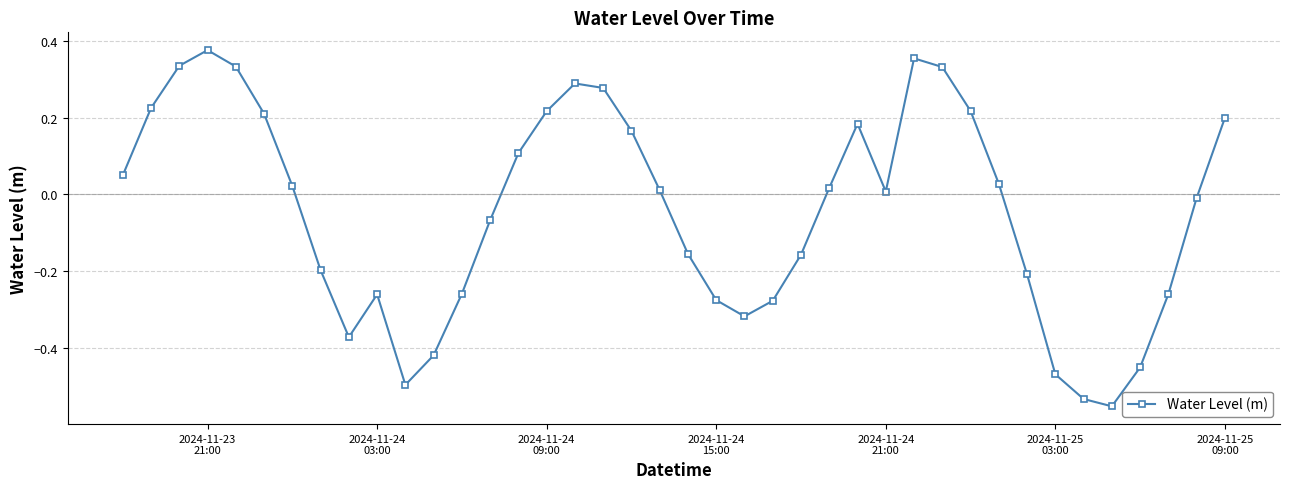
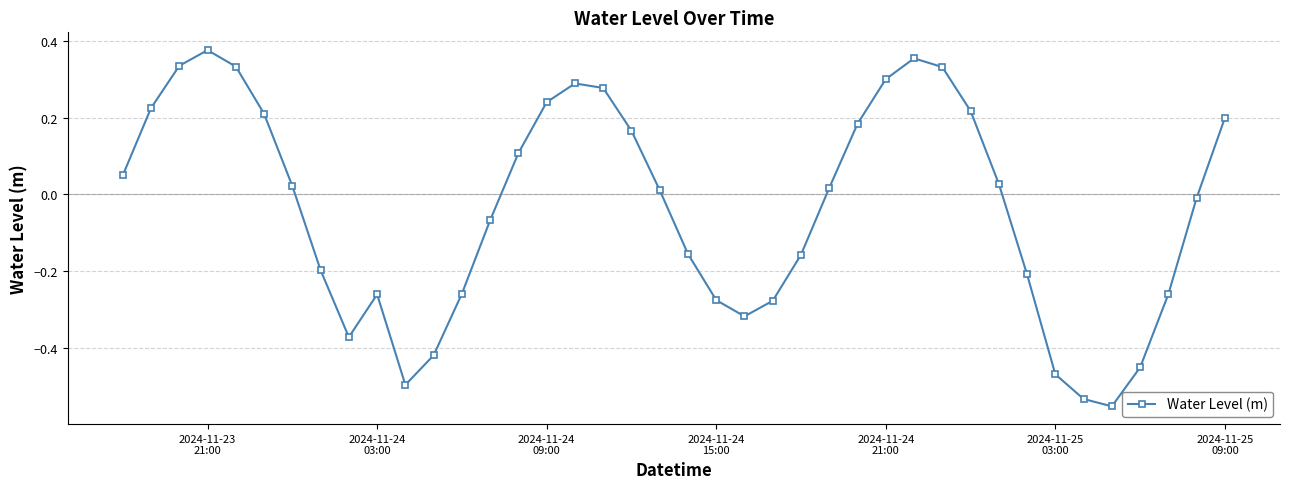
2024-11-24 09:00: 0.22 -> 0.24
2024-11-24 21:00: 0.01 -> 0.30
